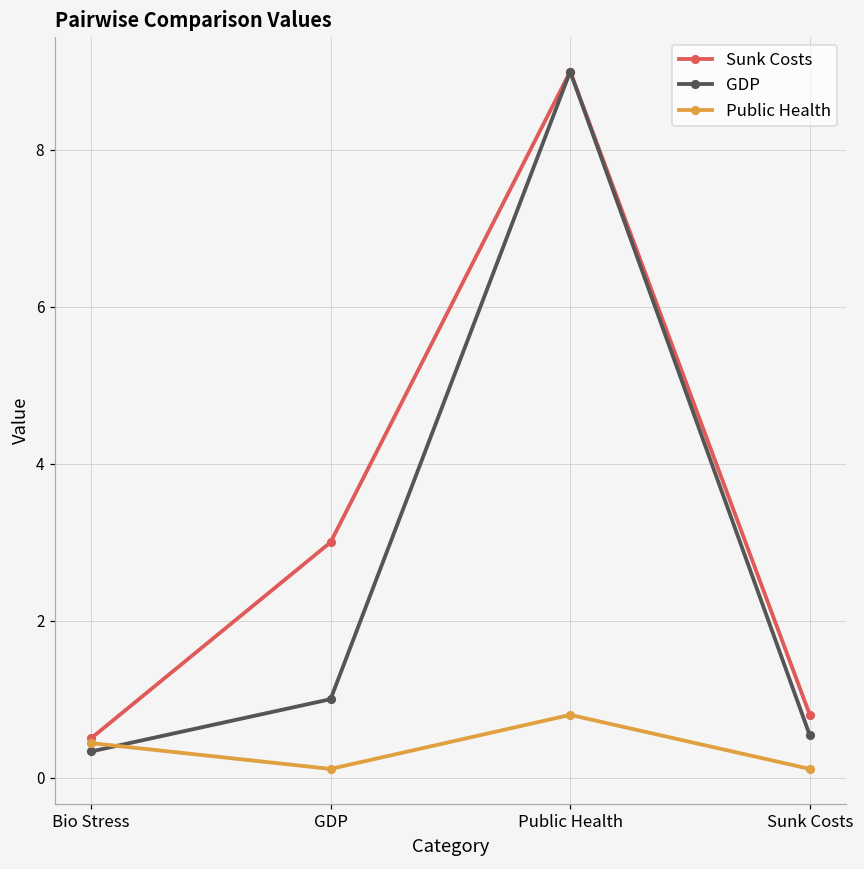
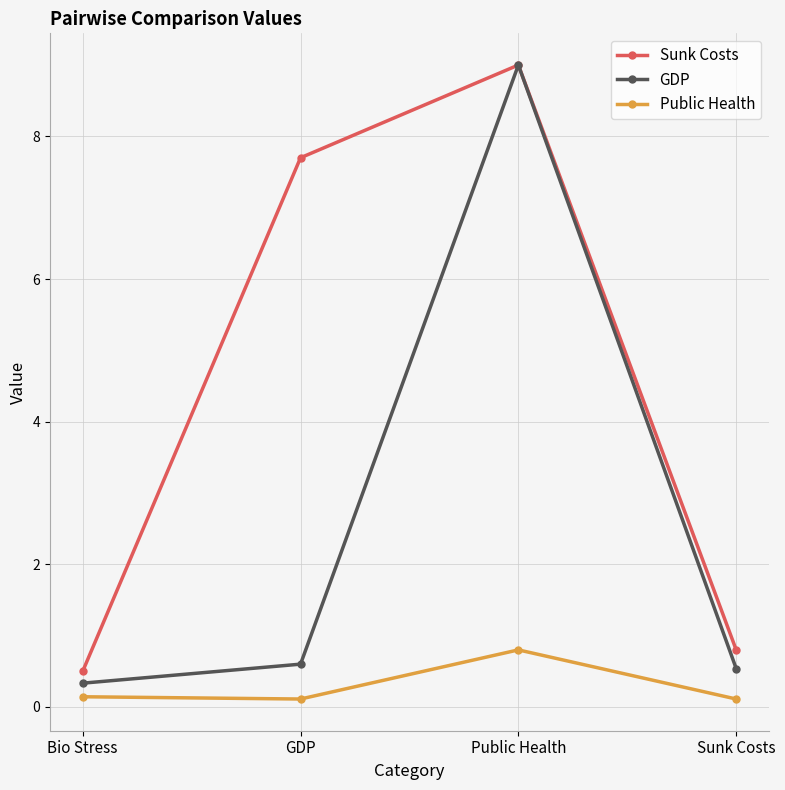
Public Health, Bio Stress: 0.4 -> 0.1
Sunk Costs, GDP: 3.0 -> 7.7
GDP, GDP: 1.0 -> 0.6
